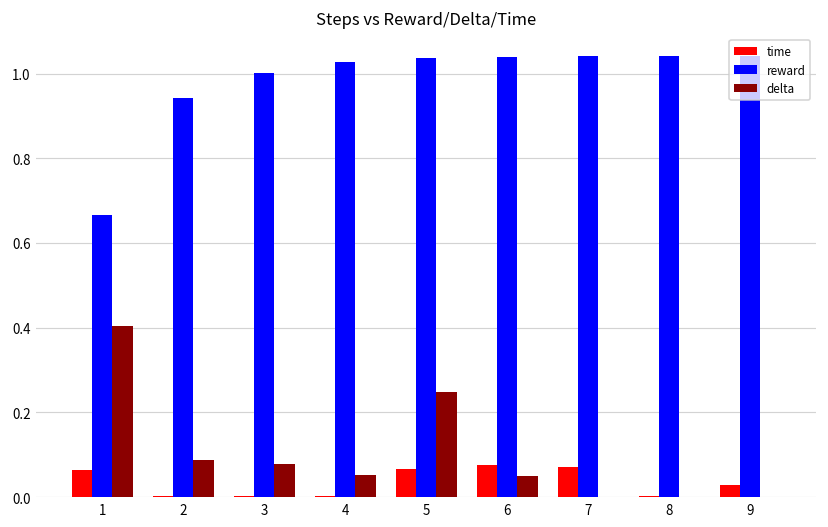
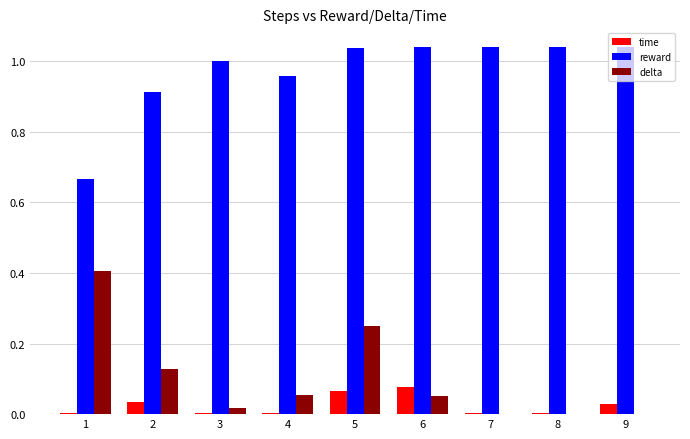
time, 1: 0.06 -> 0.00
time, 2: 0.00 -> 0.03
reward, 2: 0.94 -> 0.91
delta, 2: 0.09 -> 0.13
delta, 3: 0.08 -> 0.02
reward, 4: 1.03 -> 0.96
time, 7: 0.07 -> 0.00
